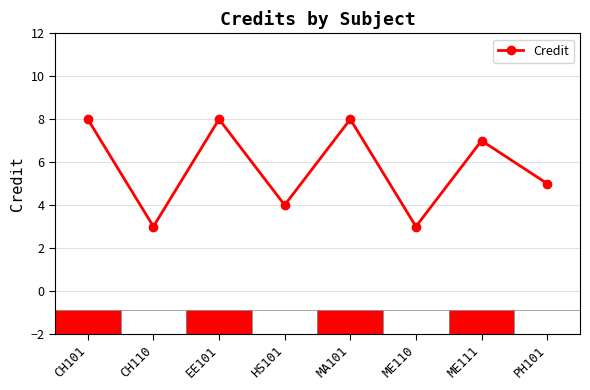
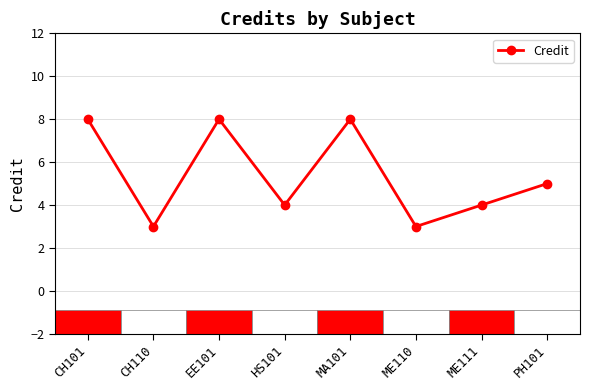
ME111: 7 -> 4
